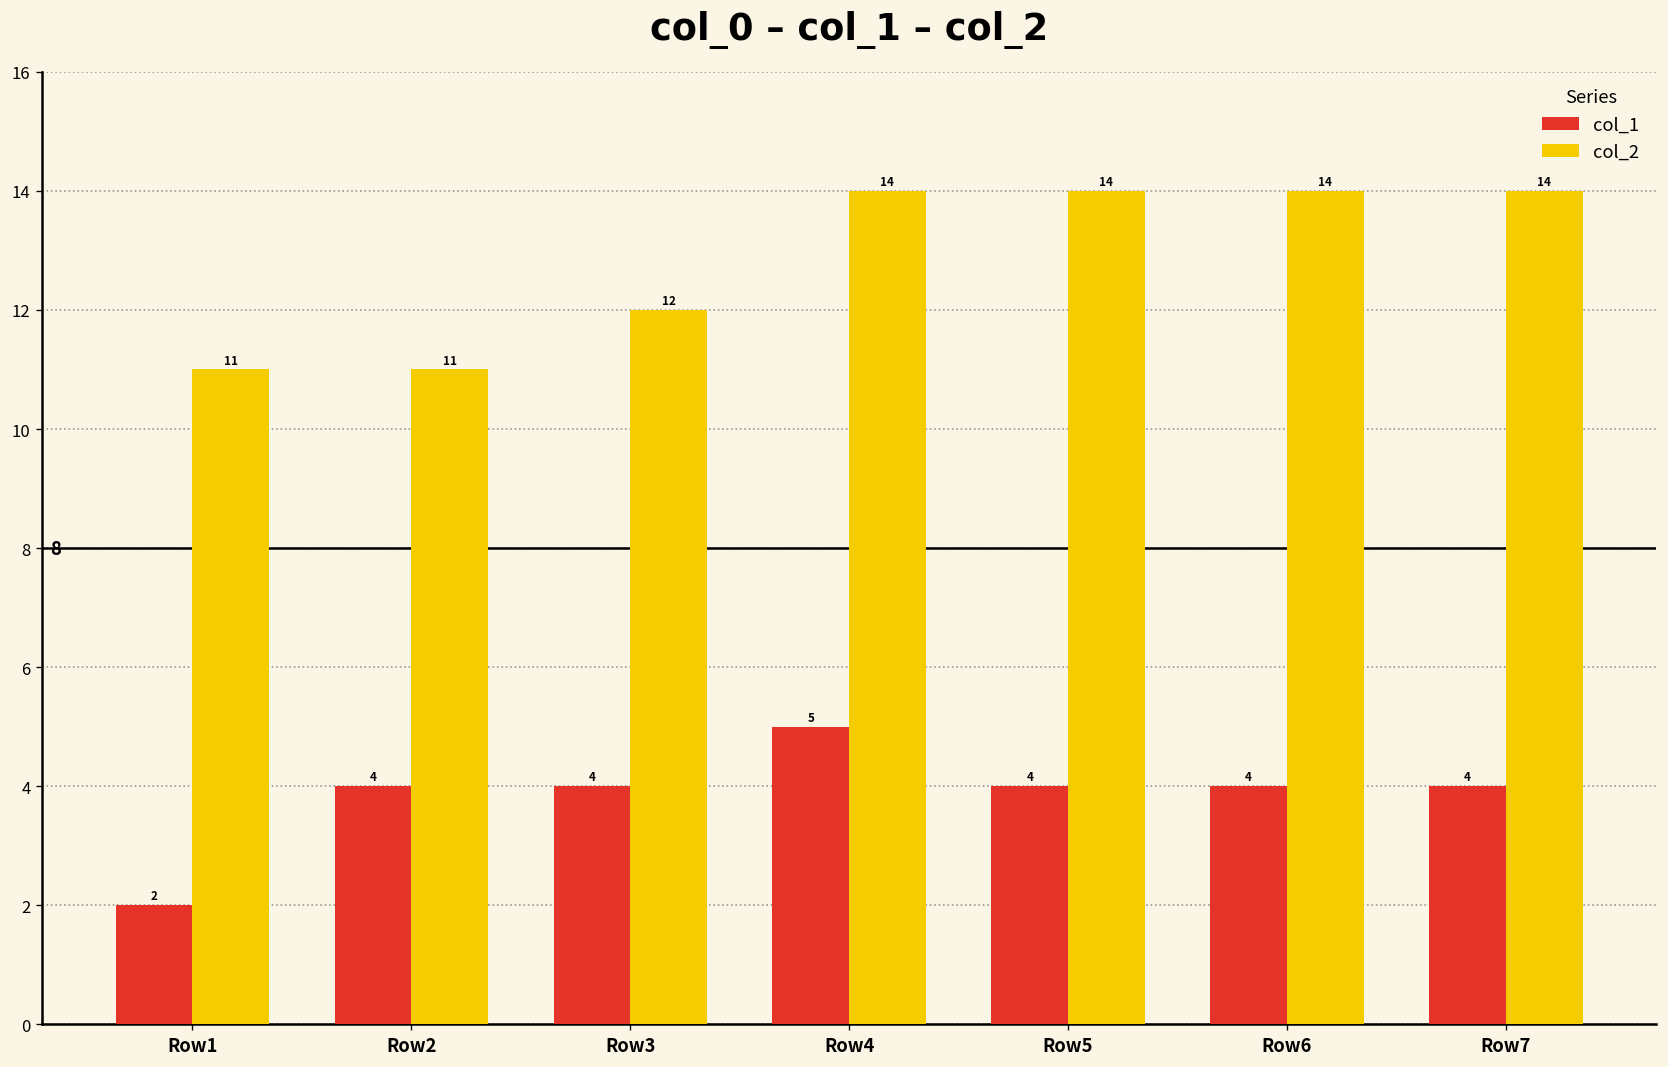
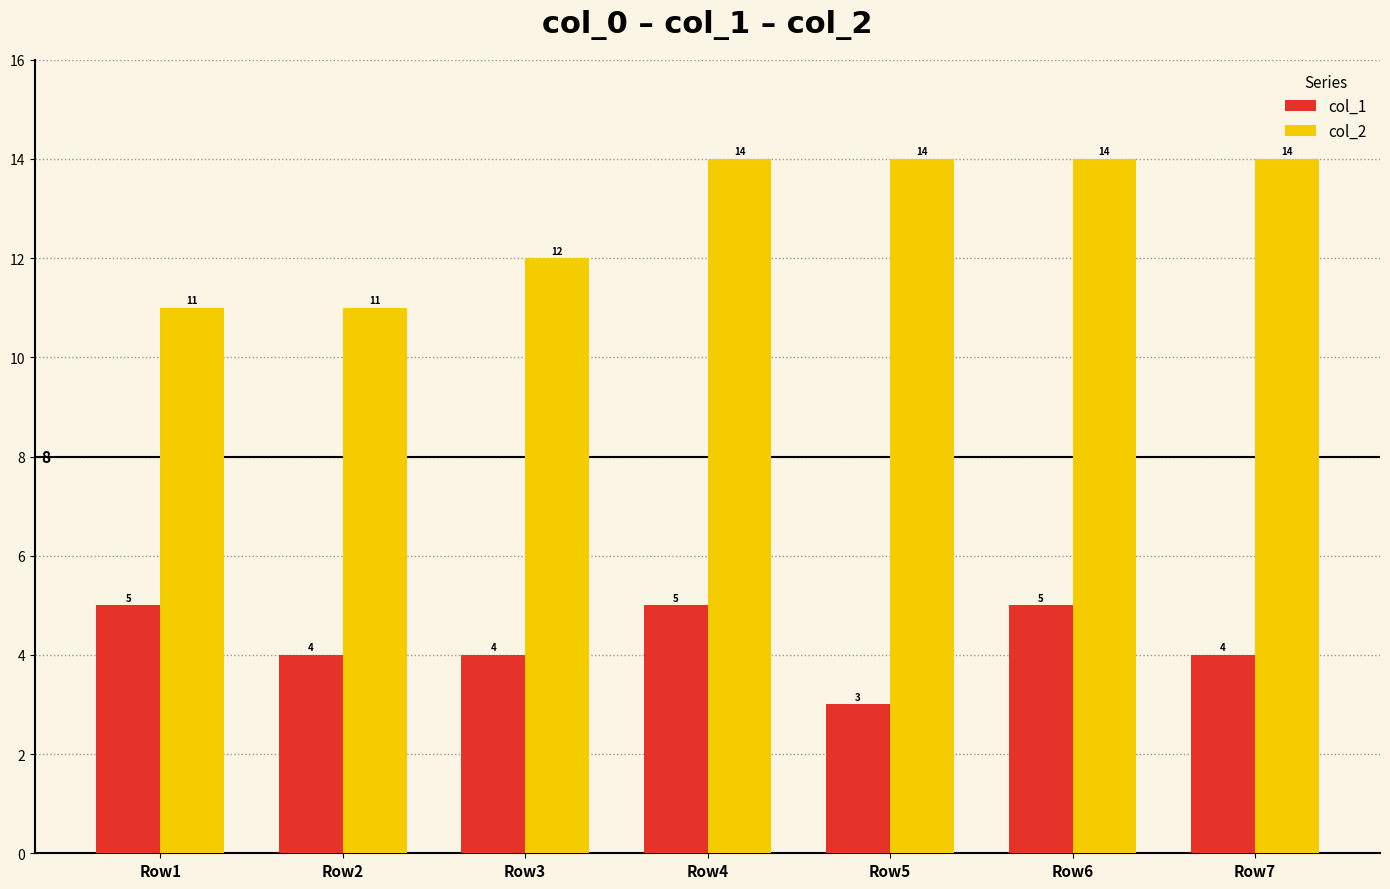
col_1, Row1: 2 -> 5
col_1, Row5: 4 -> 3
col_1, Row6: 4 -> 5
